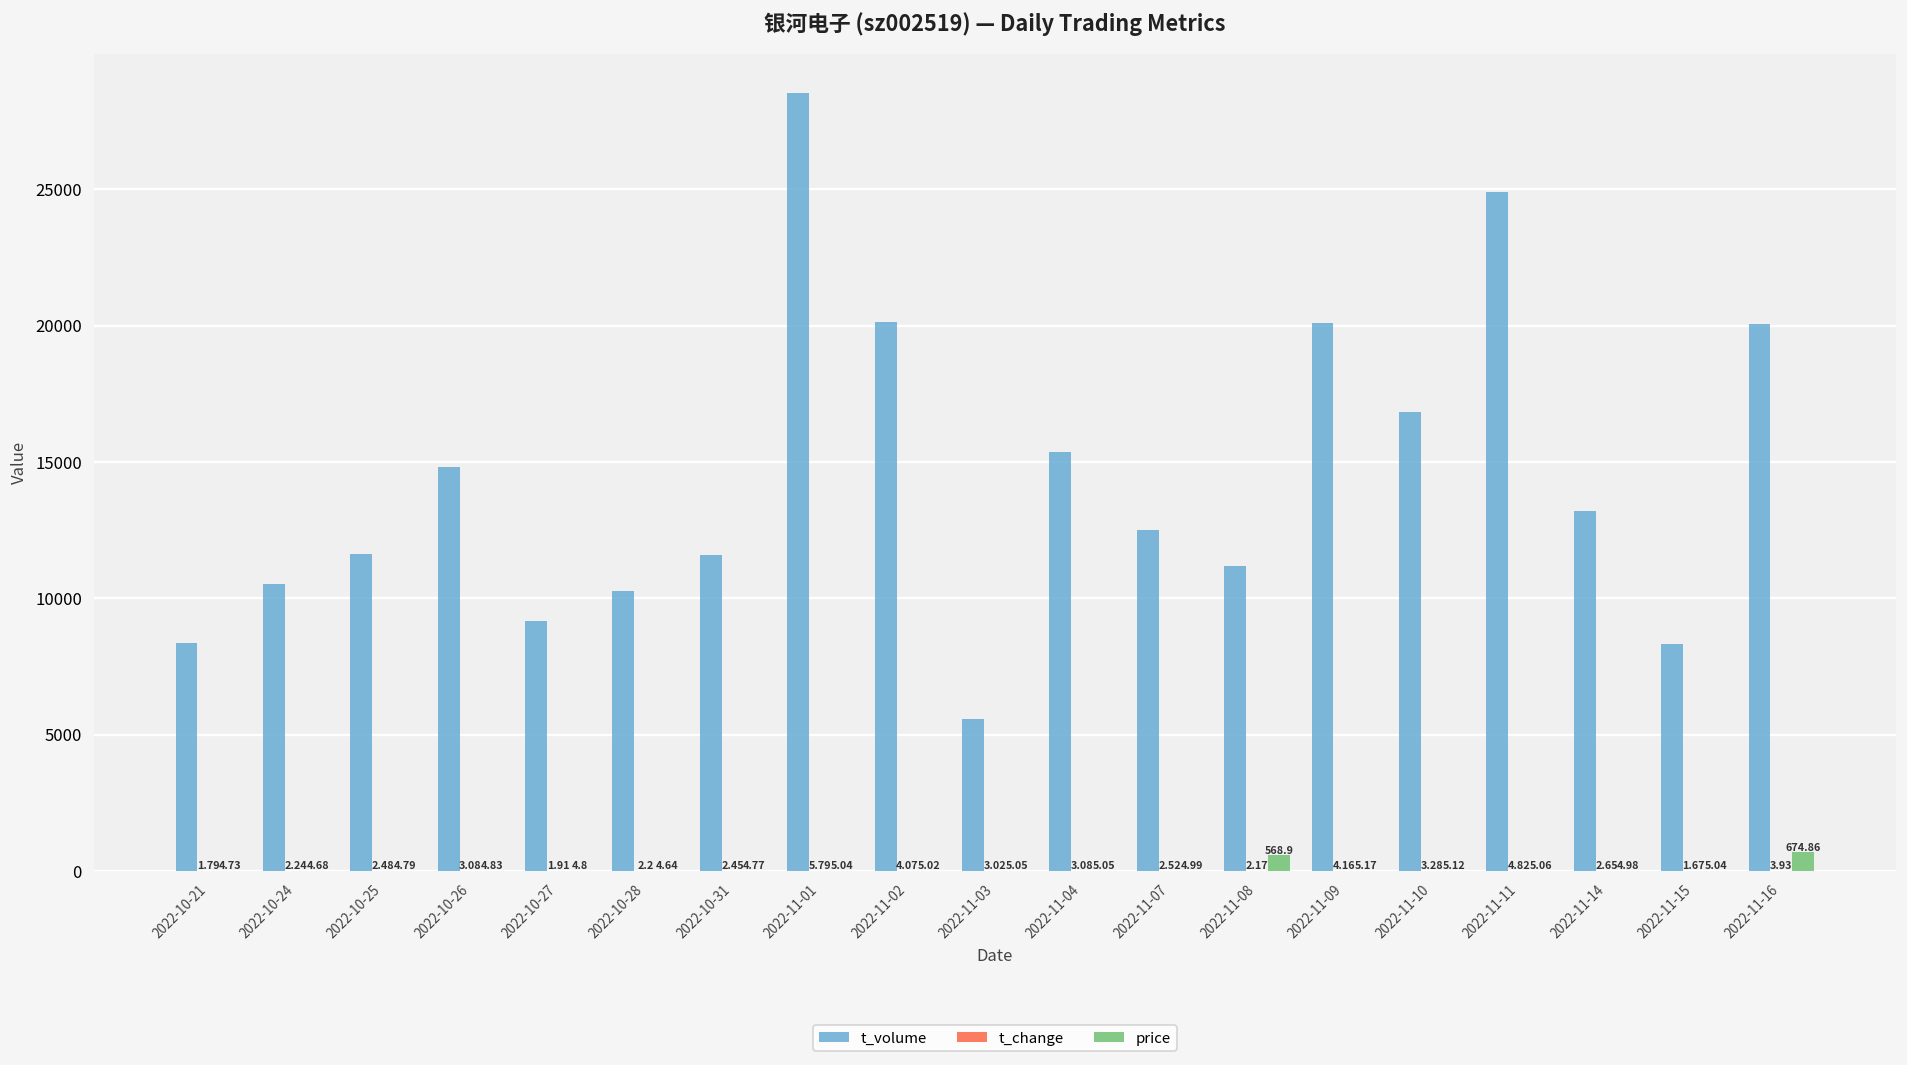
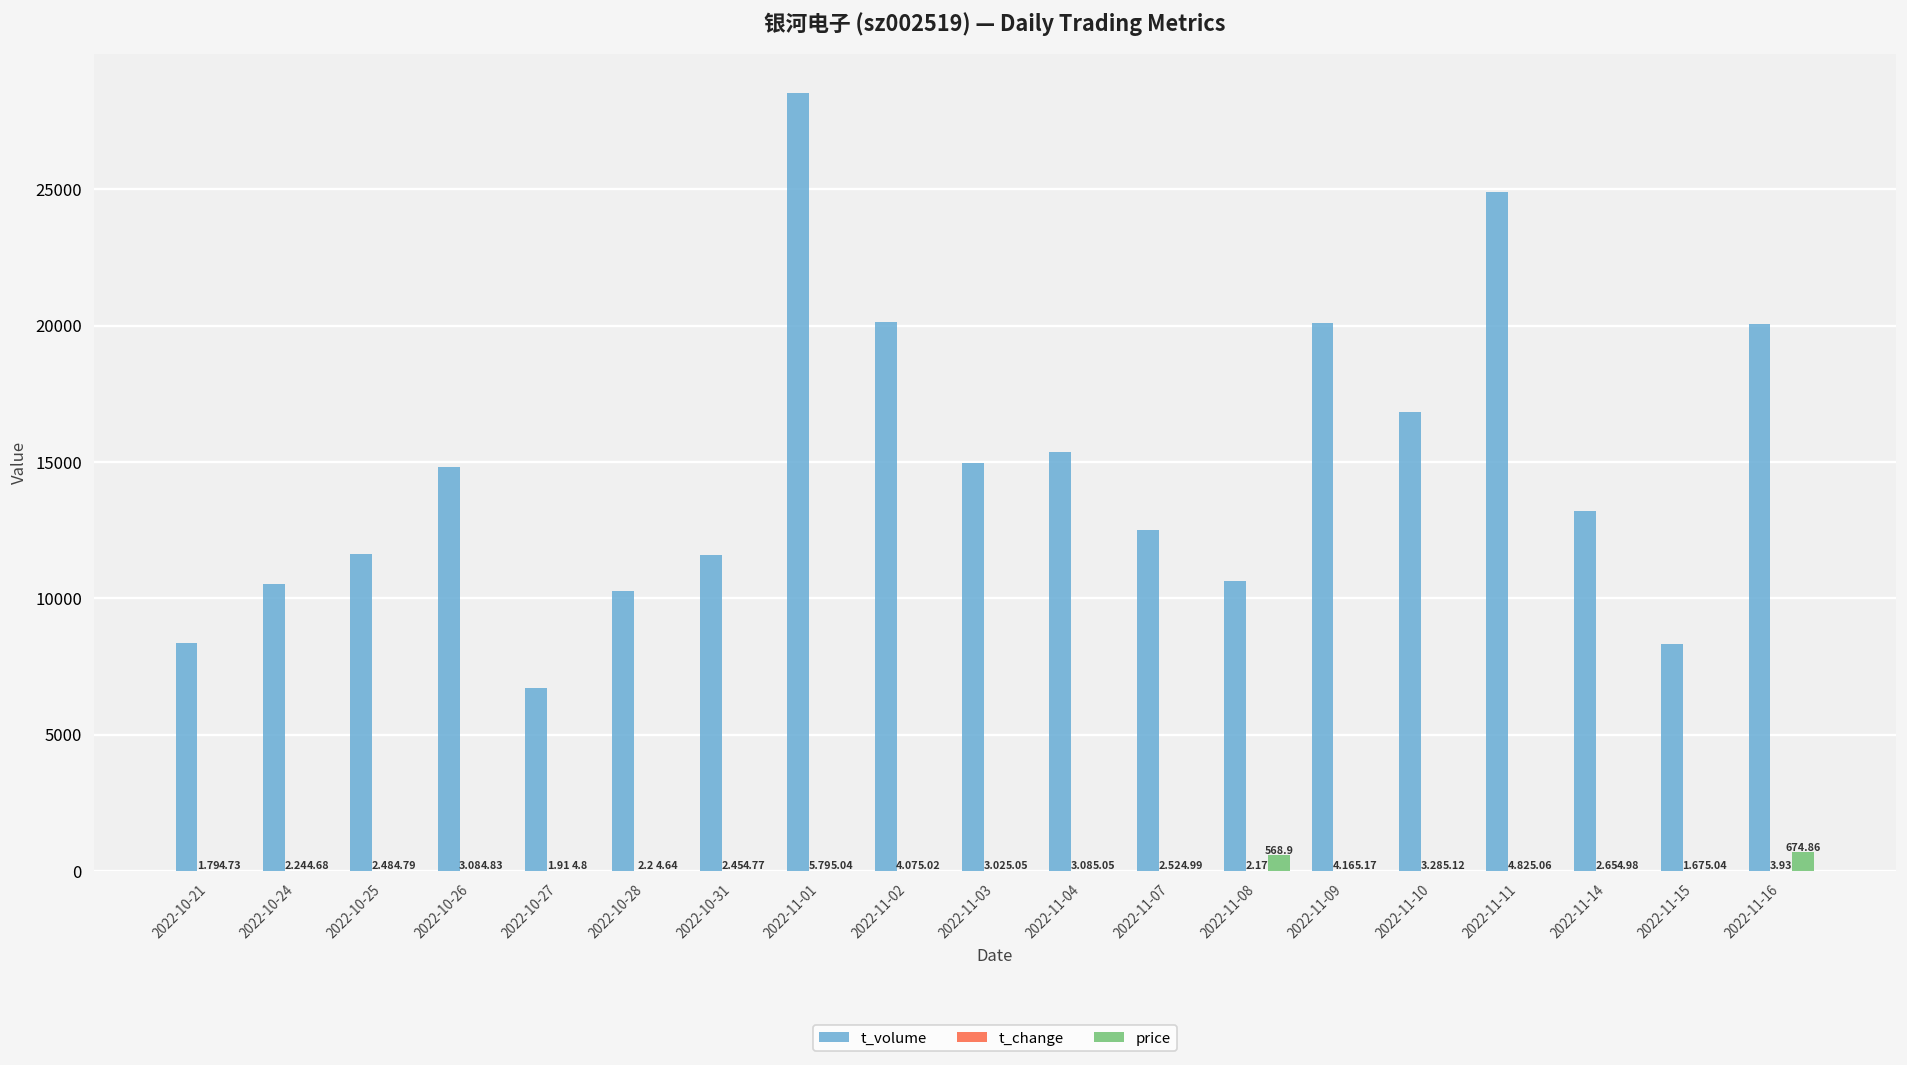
t_volume, 2022-10-27: 9200 -> 6700
t_volume, 2022-11-03: 5600 -> 14900
t_volume, 2022-11-08: 11200 -> 10600
